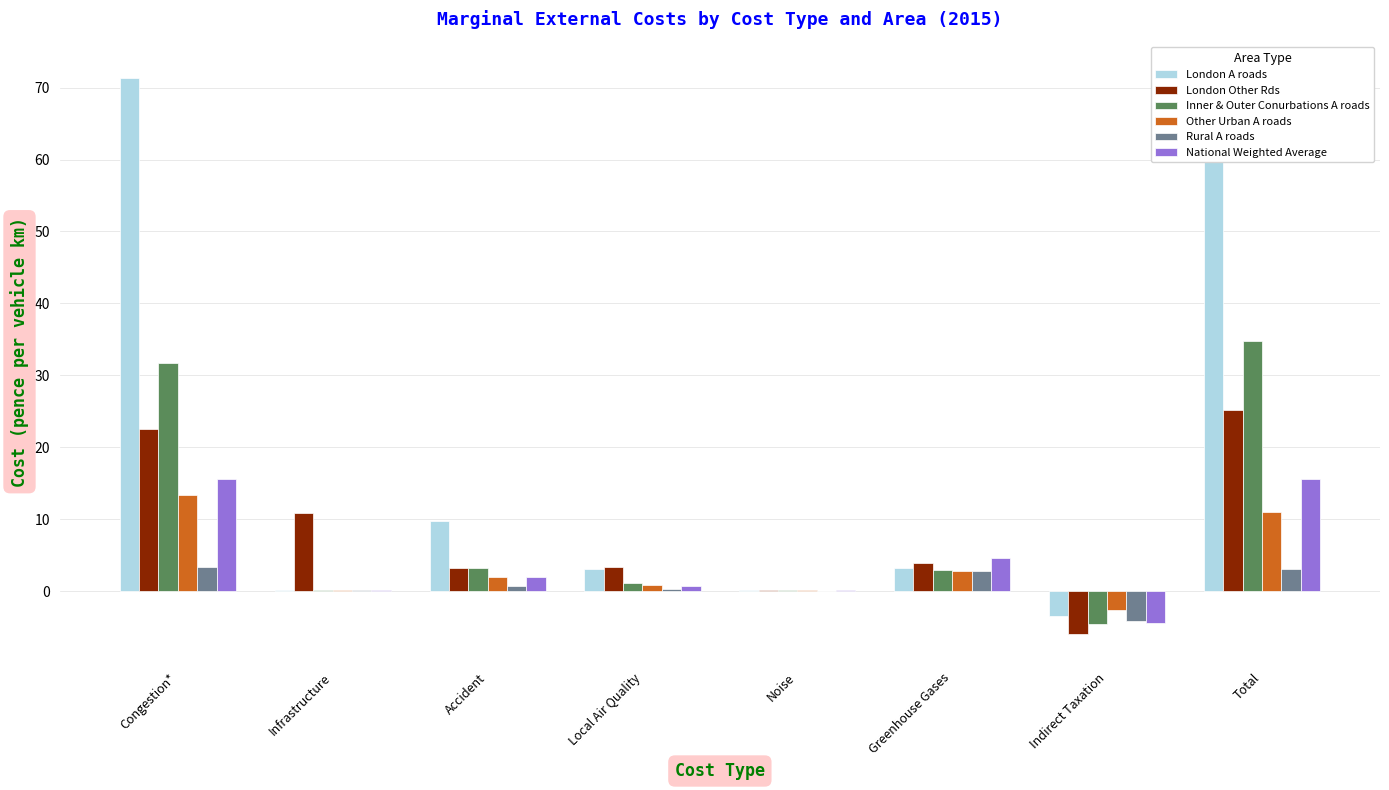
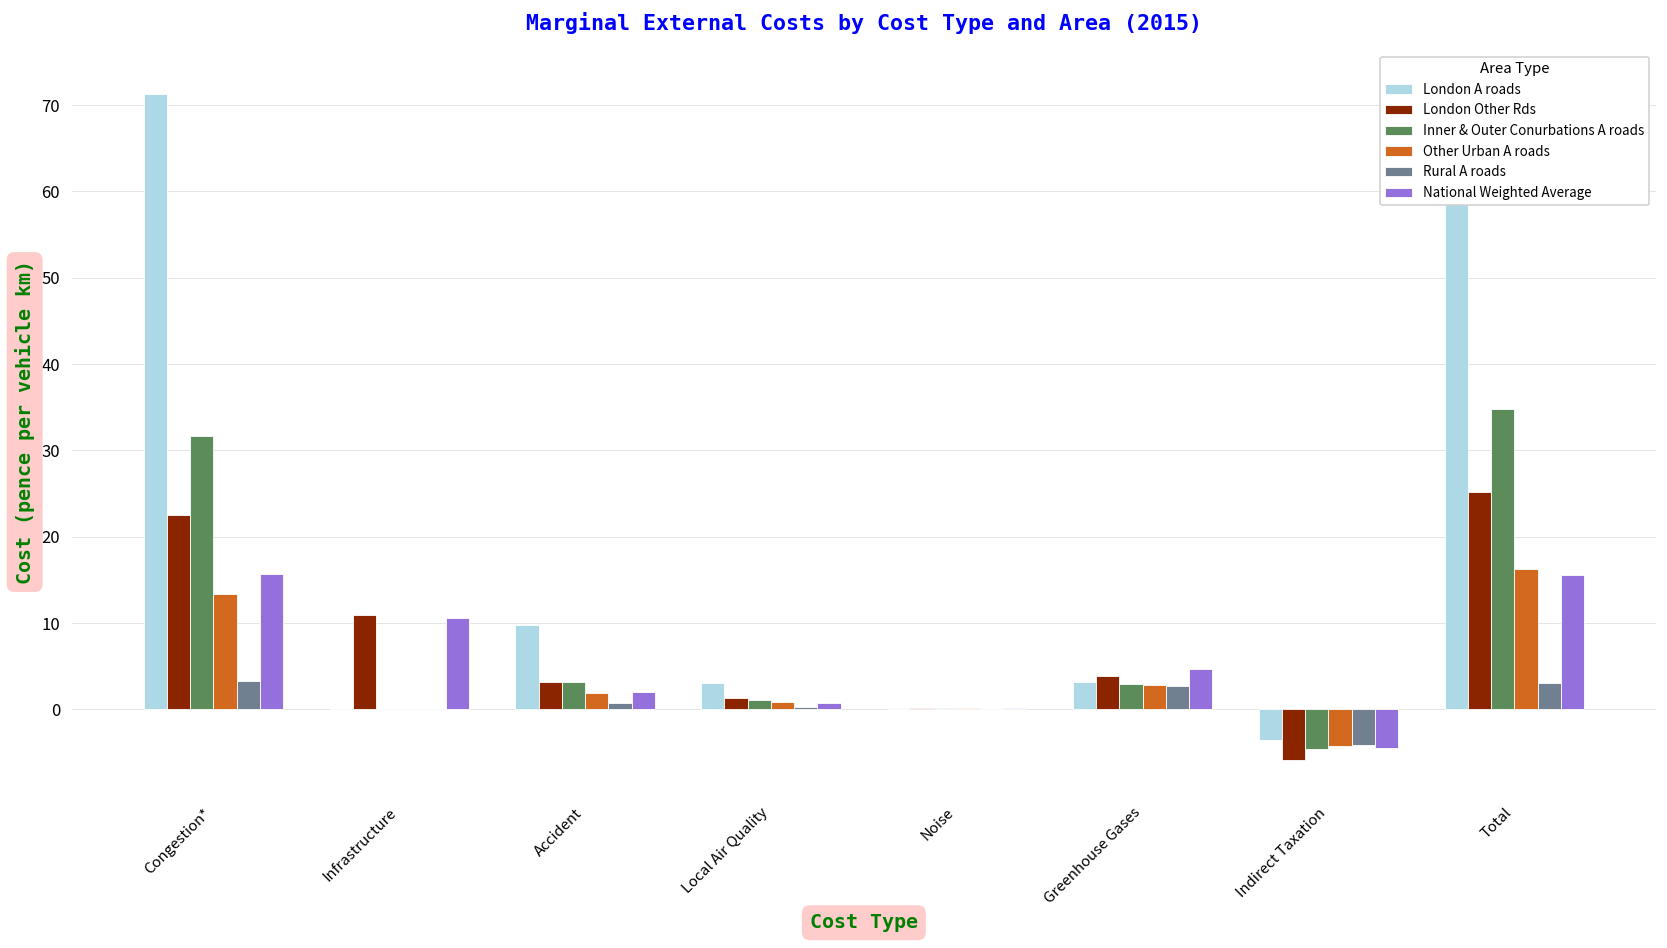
National Weighted Average, Infrastructure: 0 -> 11
London Other Rds, Local Air Quality: 3 -> 1
Other Urban A roads, Indirect Taxation: -3 -> -4
Other Urban A roads, Total: 11 -> 16
